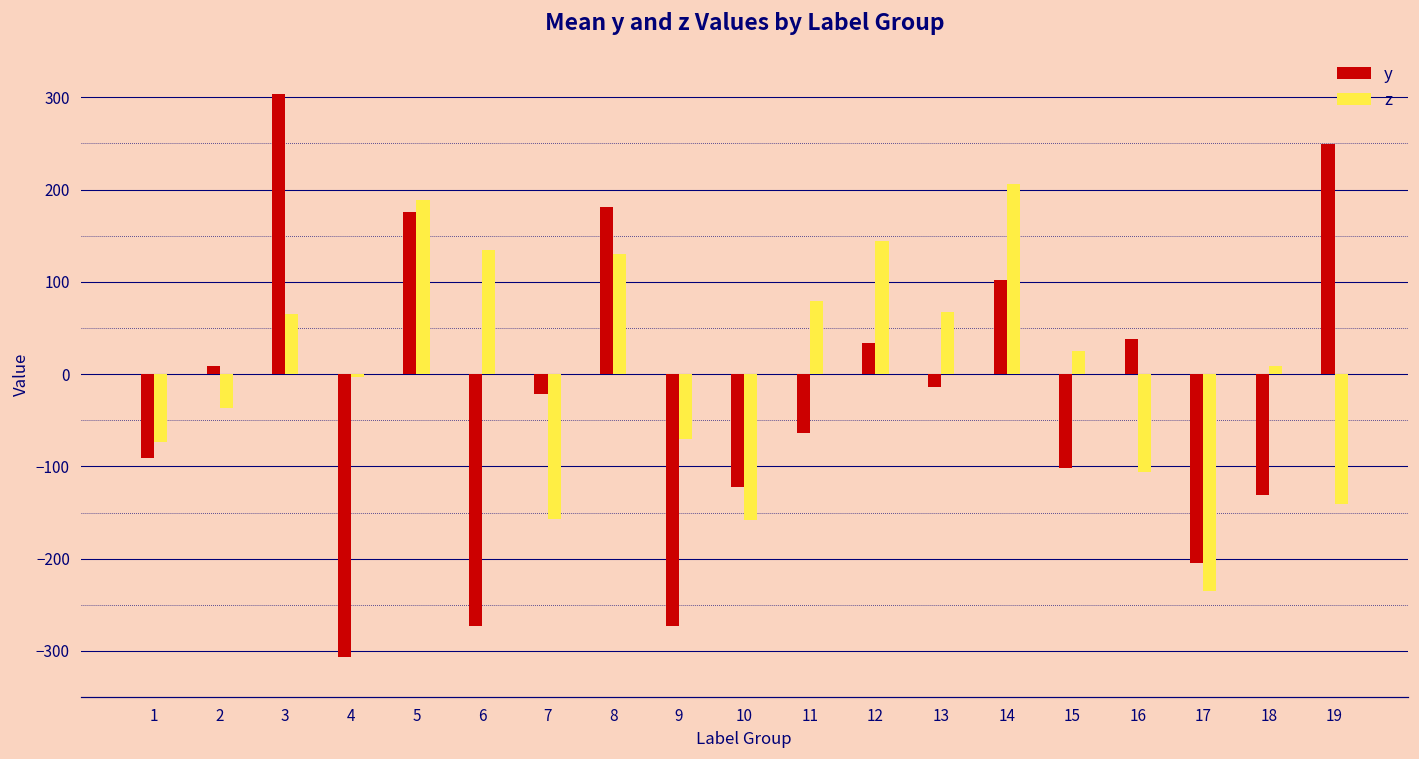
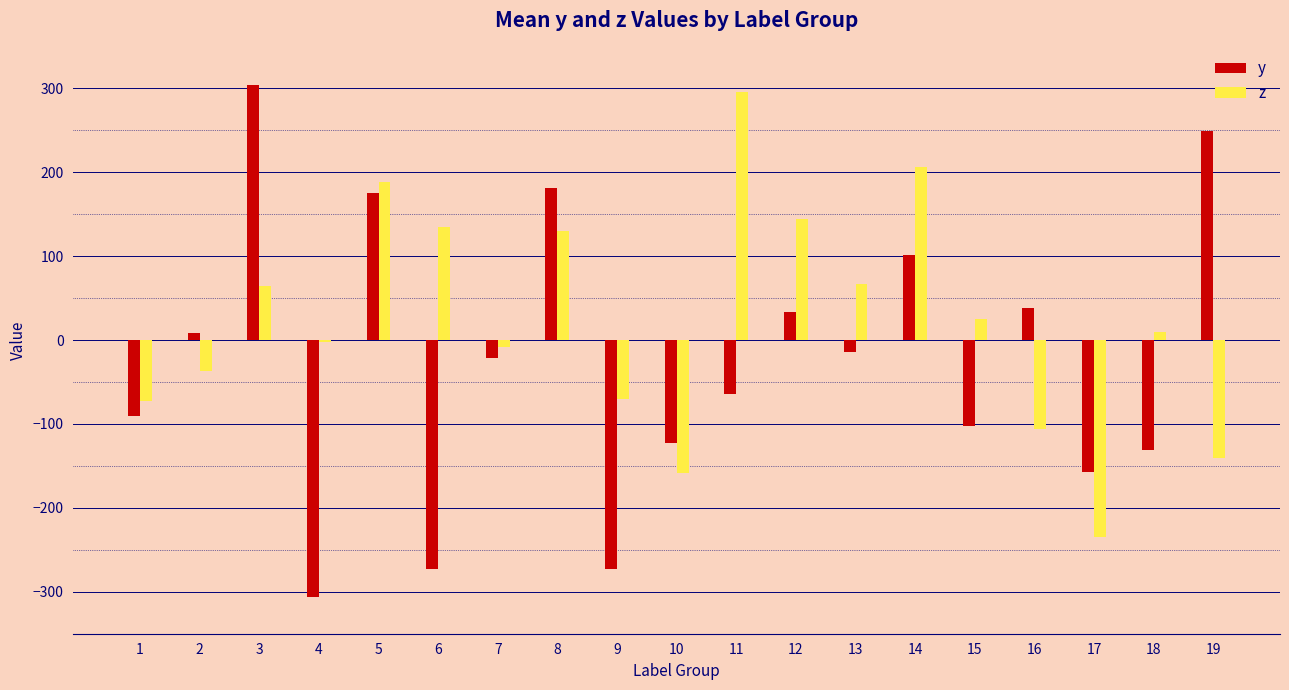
z, 7: -160 -> -10
z, 11: 80 -> 300
y, 17: -210 -> -160
